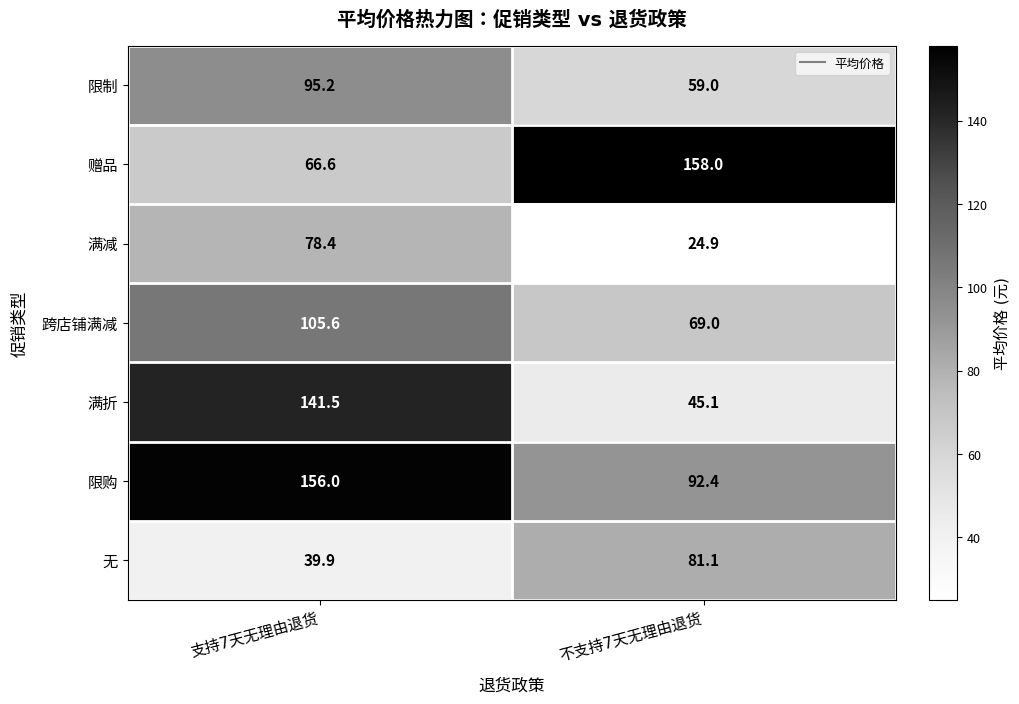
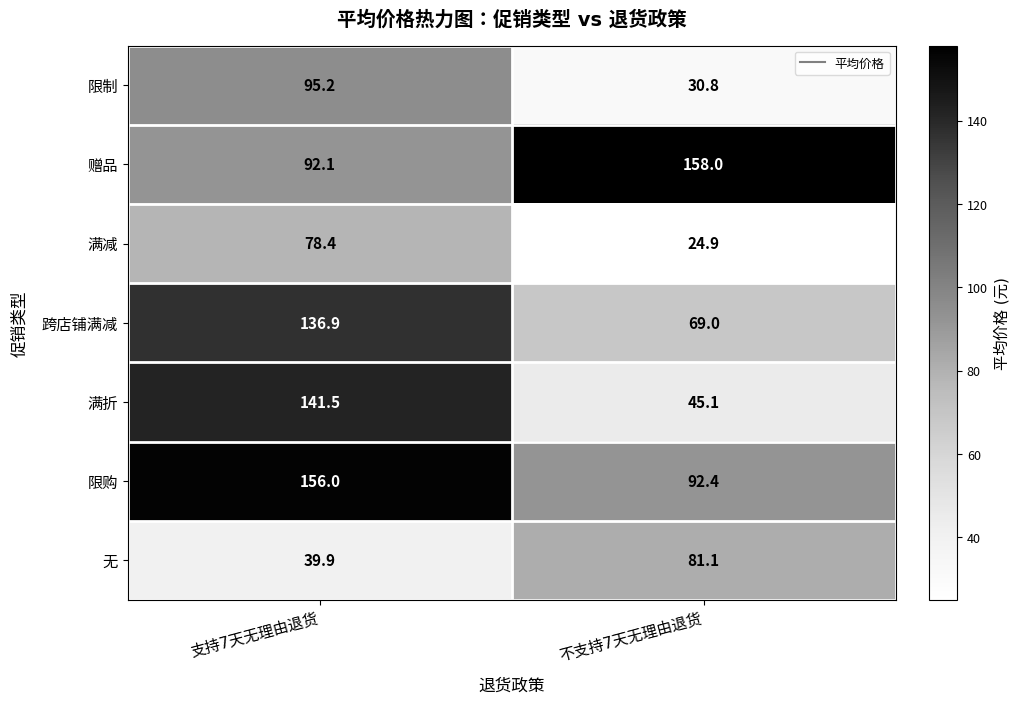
限制, 不支持7天无理由退货: 59.0 -> 30.8
赠品, 支持7天无理由退货: 66.6 -> 92.1
跨店铺满减, 支持7天无理由退货: 105.6 -> 136.9
